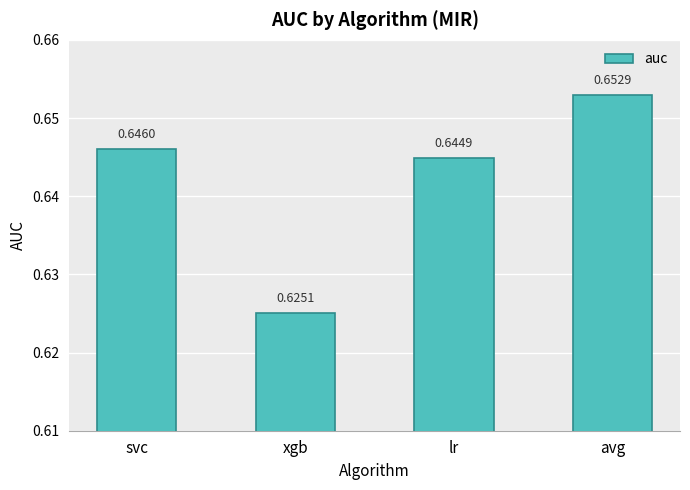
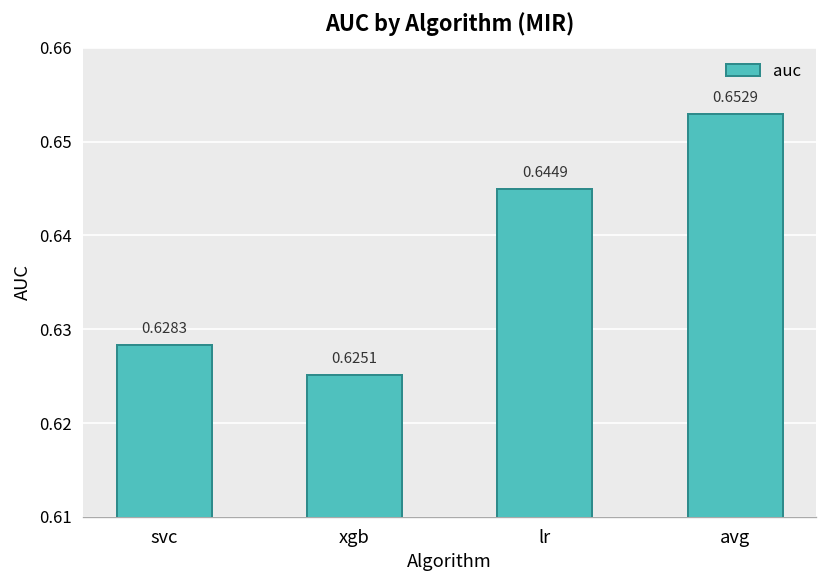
svc: 0.6460 -> 0.6283
